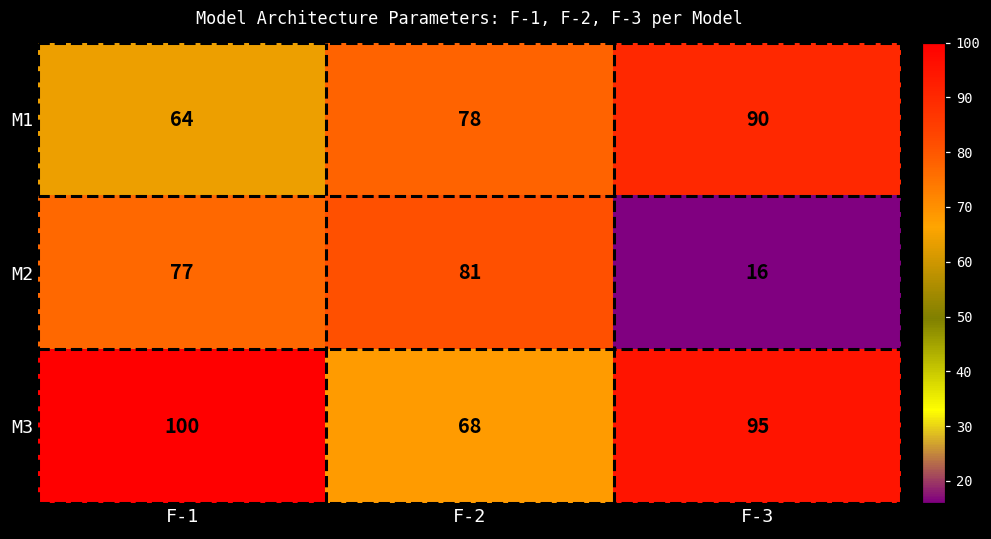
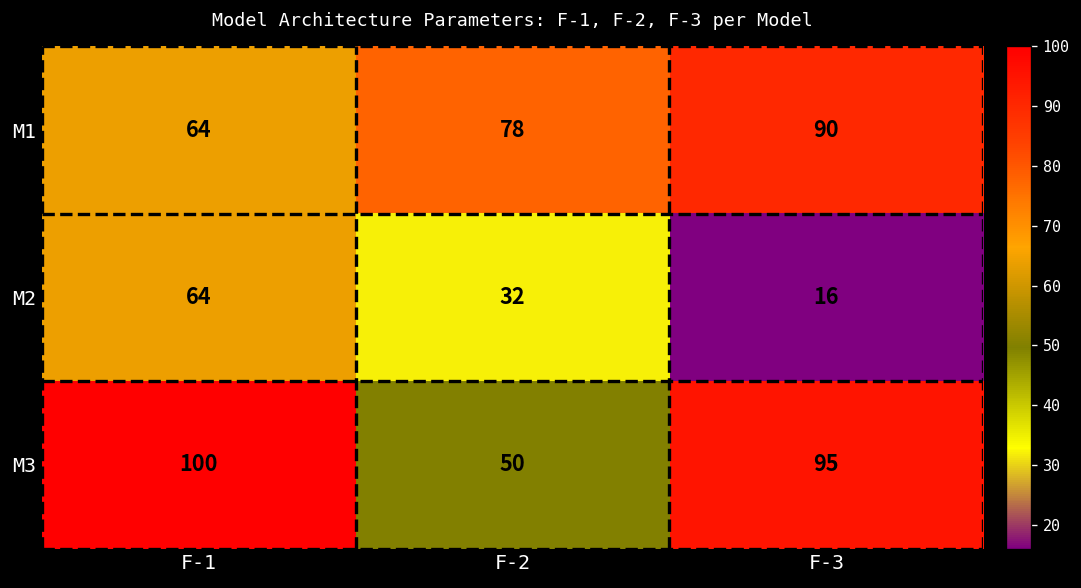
M2, F-1: 77 -> 64
M2, F-2: 81 -> 32
M3, F-2: 68 -> 50
